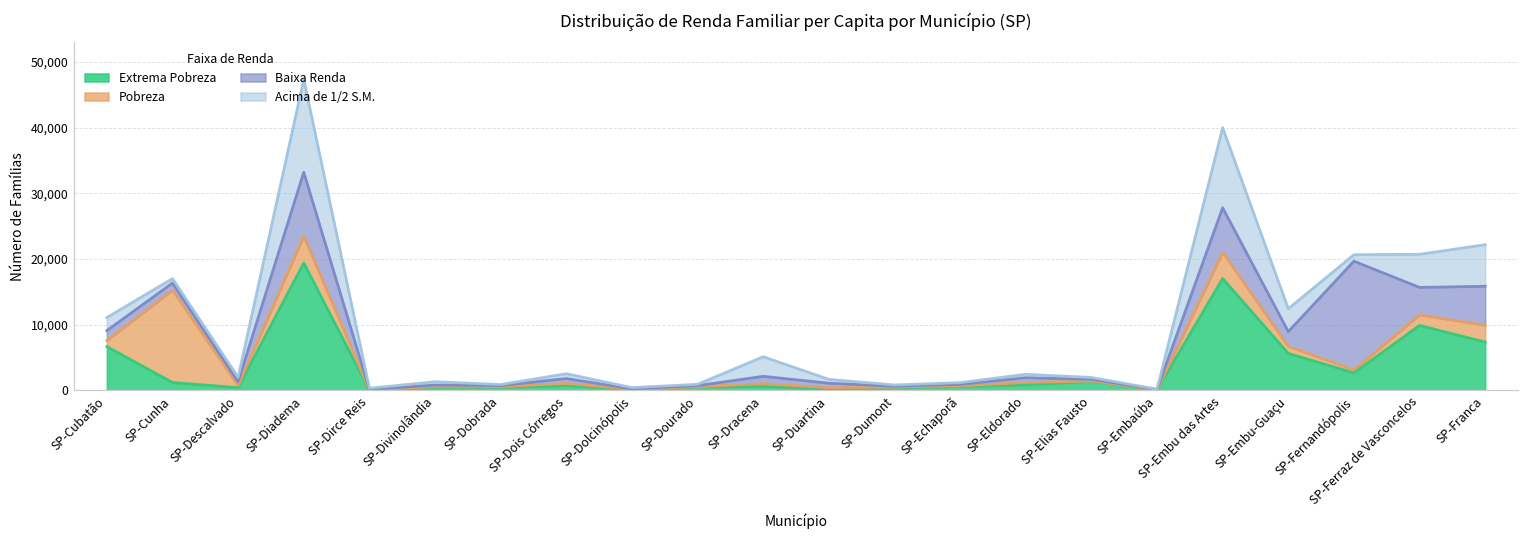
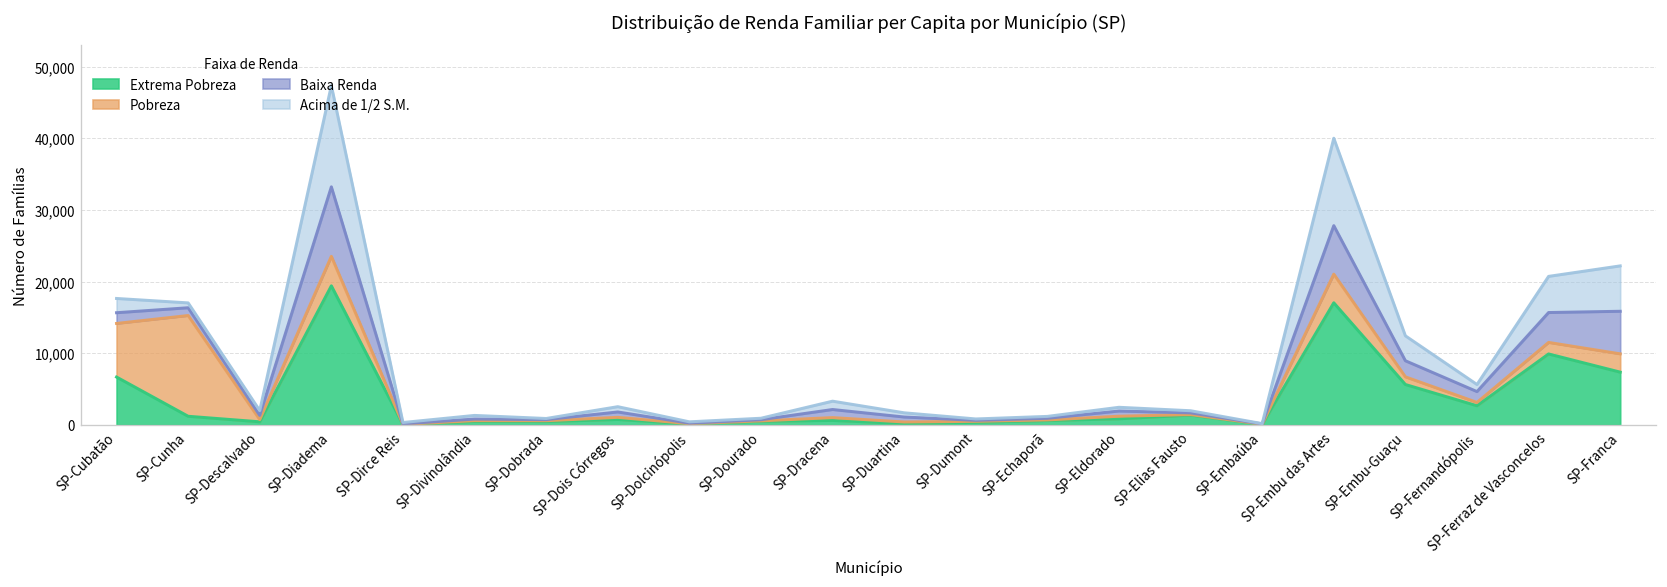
Pobreza, SP-Cubatão: 1,000 -> 7,000
Acima de 1/2 S.M., SP-Dracena: 3,000 -> 1,000
Baixa Renda, SP-Fernandópolis: 17,000 -> 2,000
